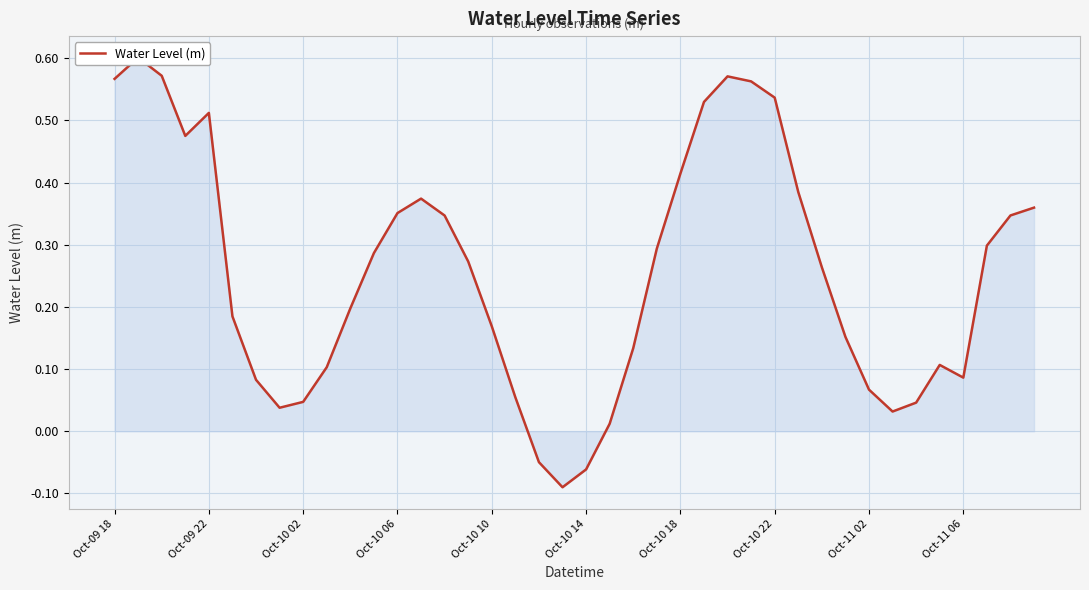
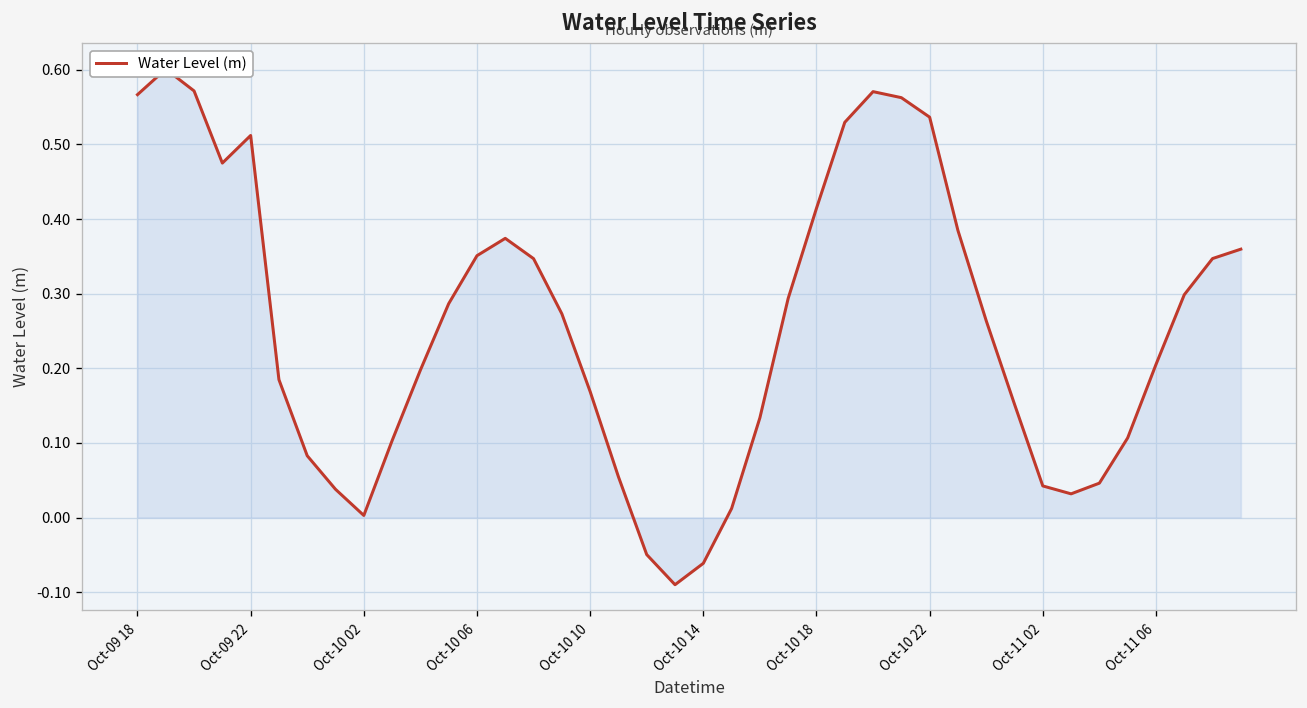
Water Level (m), Oct-10 02: 0.05 -> 0.00
Water Level (m), Oct-11 02: 0.07 -> 0.04
Water Level (m), Oct-11 06: 0.09 -> 0.21
